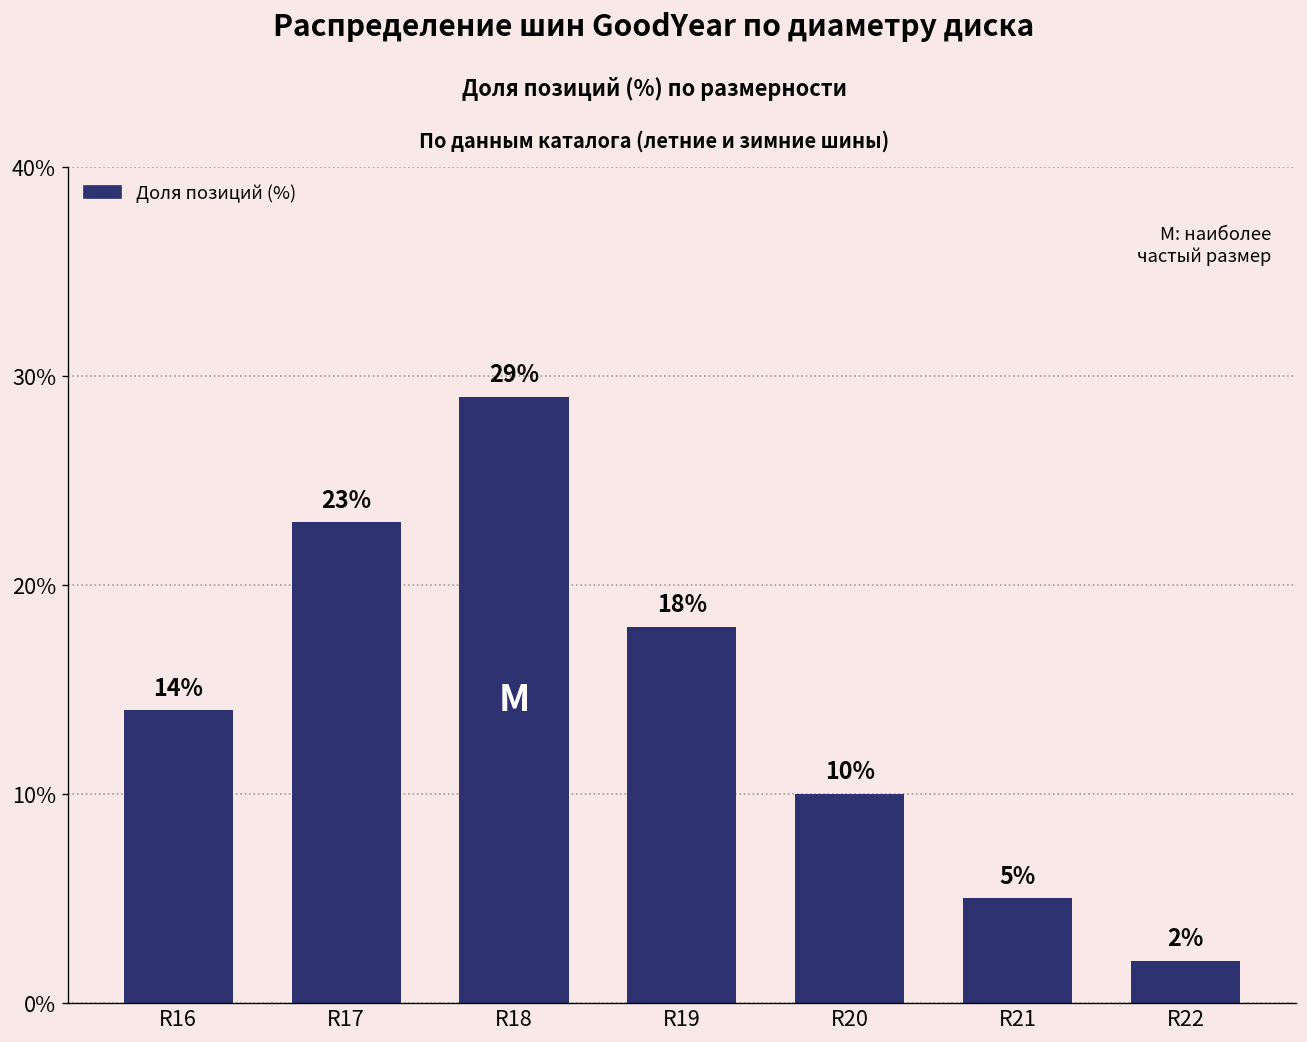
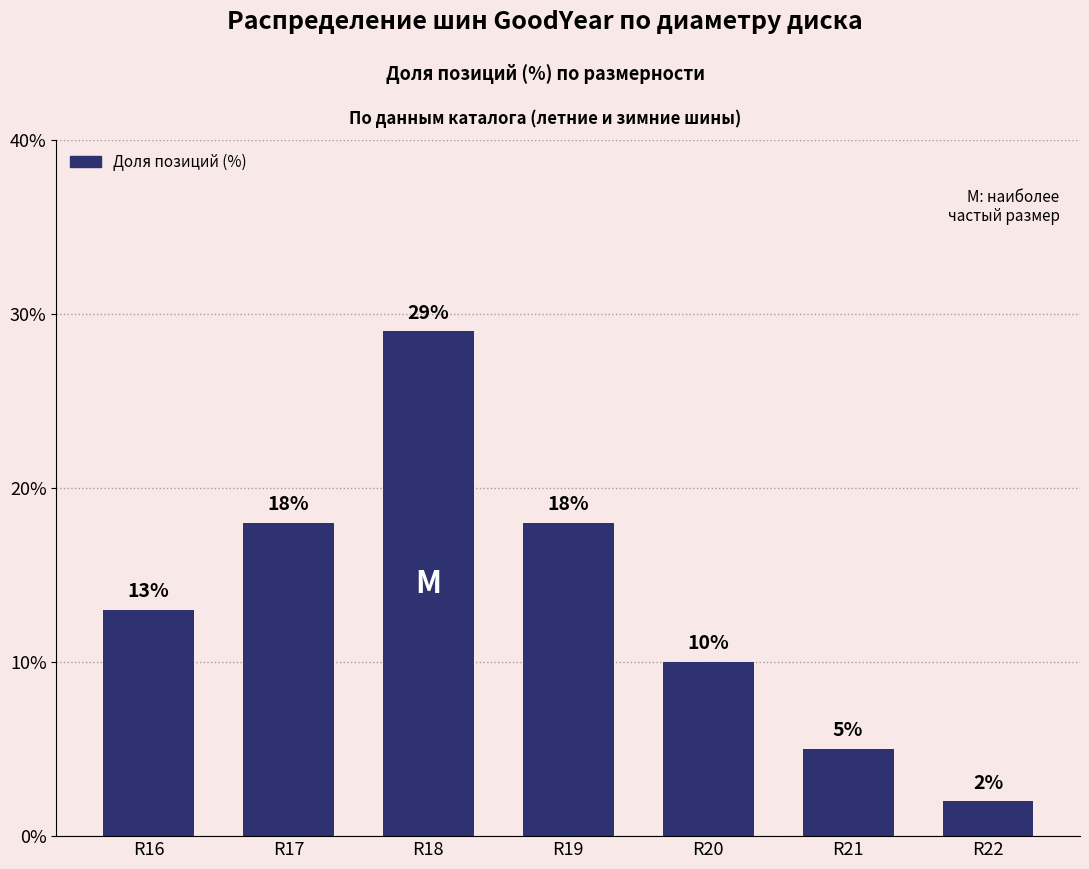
R16: 14% -> 13%
R17: 23% -> 18%
